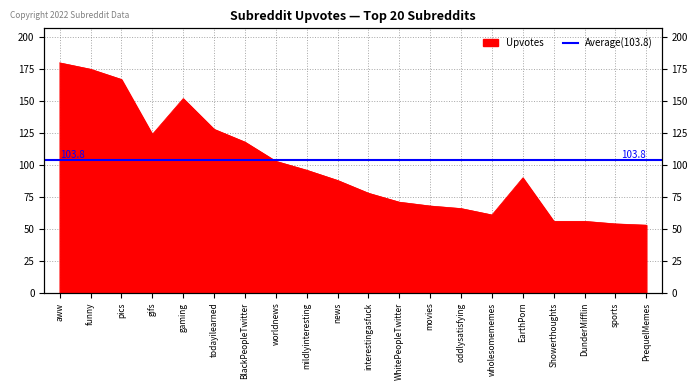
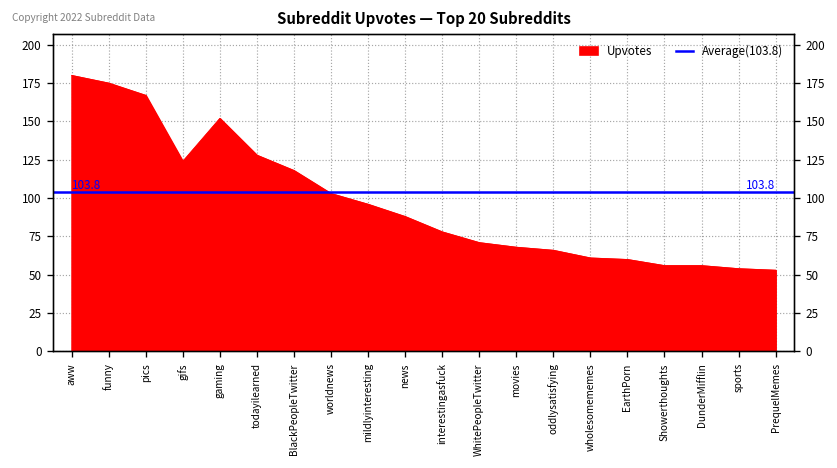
EarthPorn: 90 -> 60
